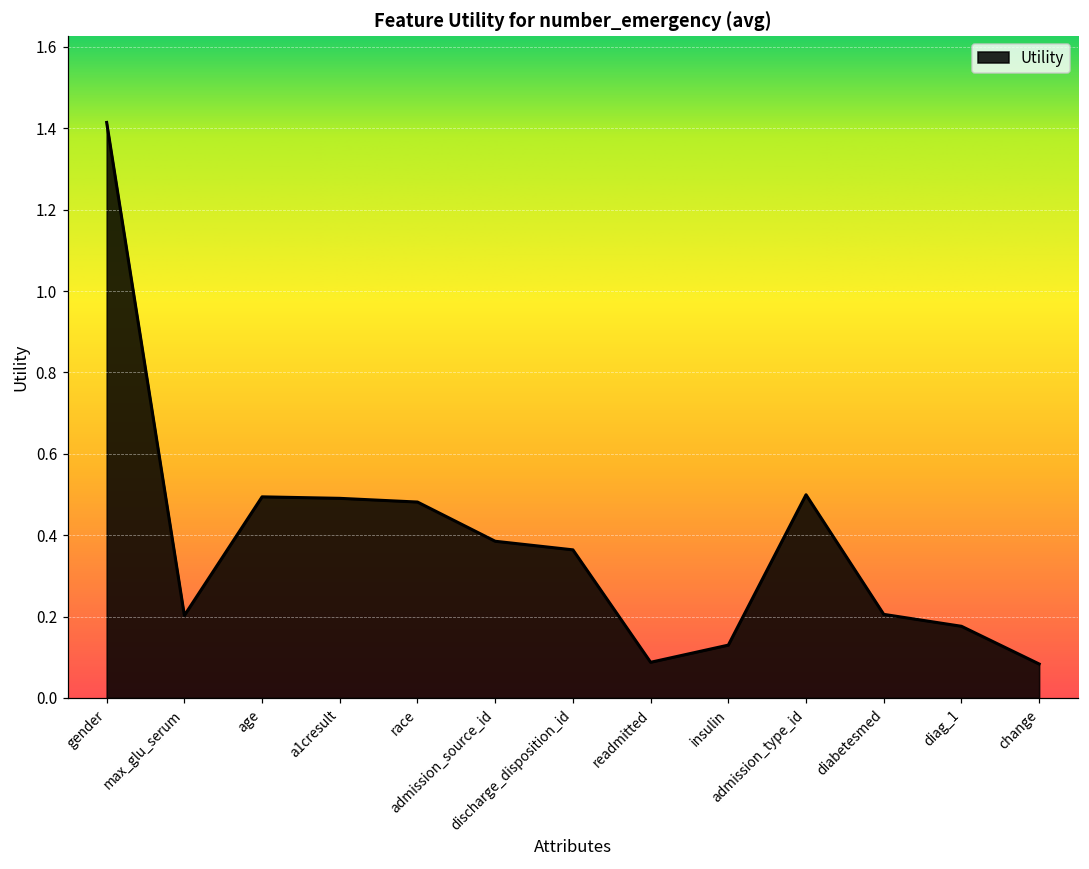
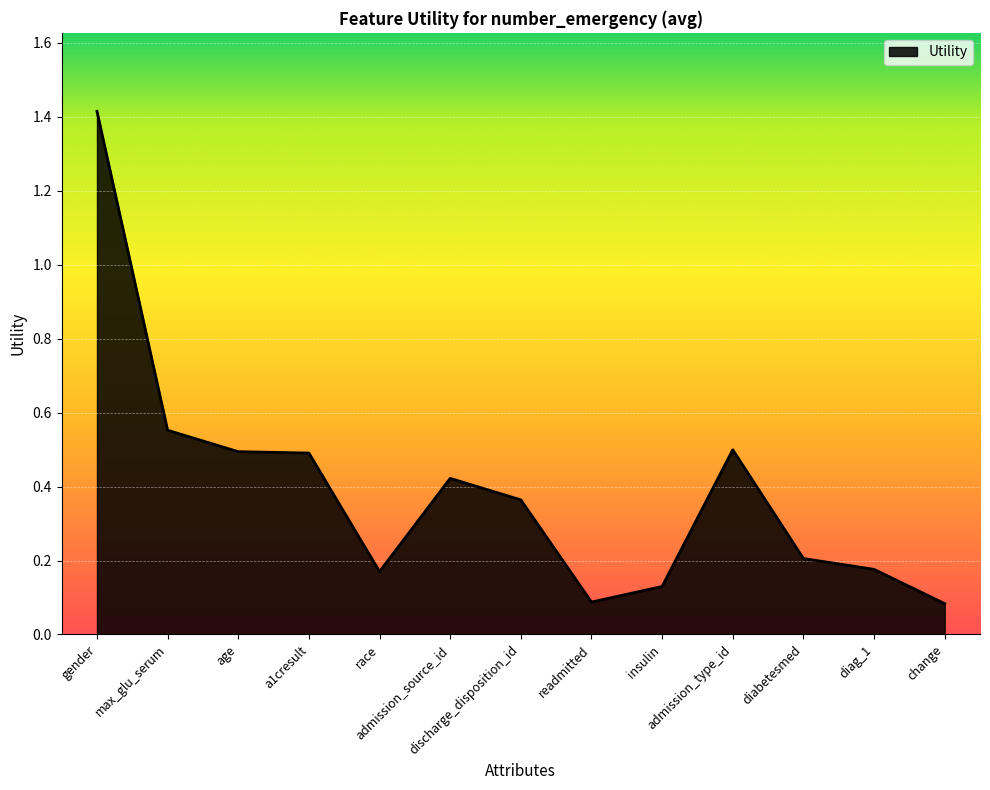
max_glu_serum: 0.20 -> 0.55
race: 0.48 -> 0.17
admission_source_id: 0.39 -> 0.42
